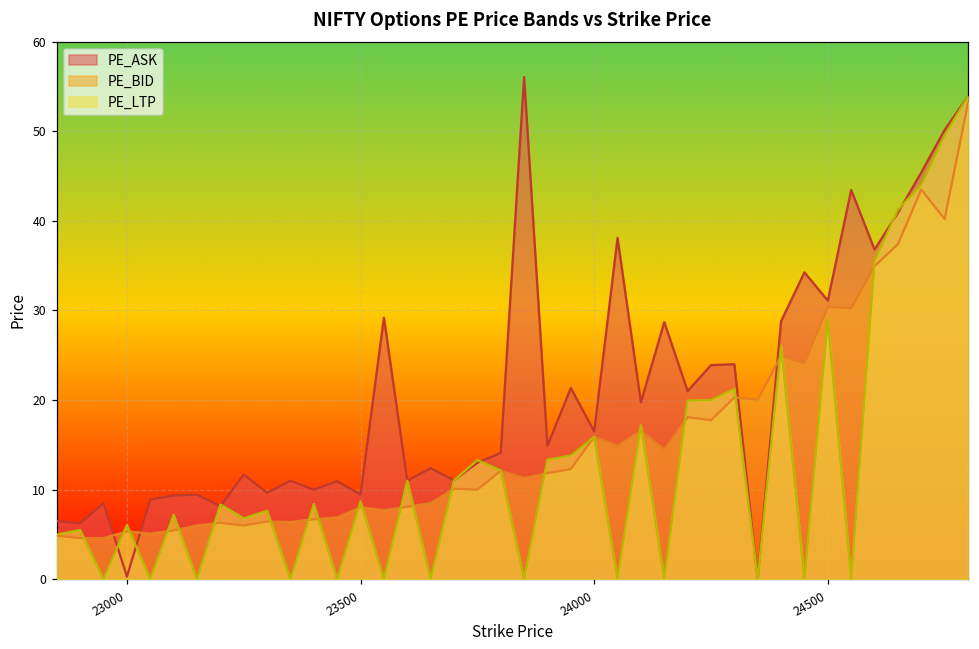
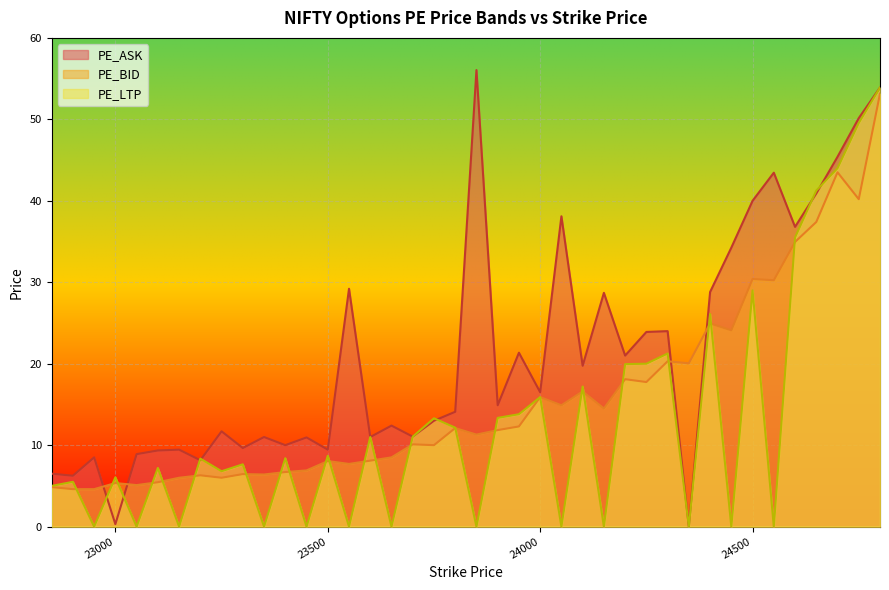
PE_ASK, 24500: 31 -> 40
